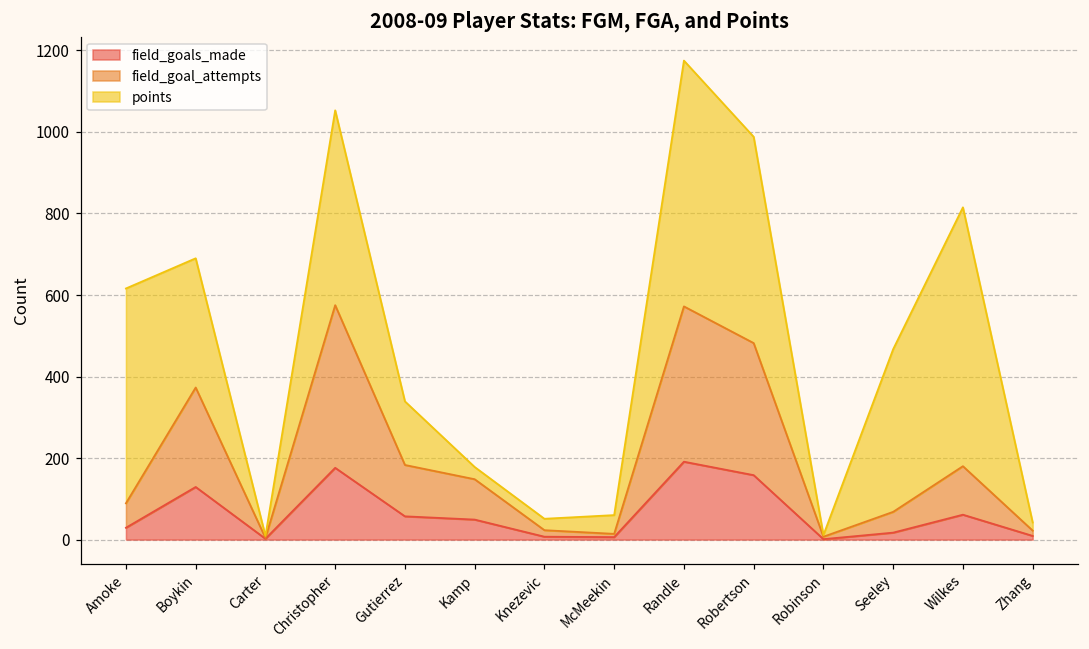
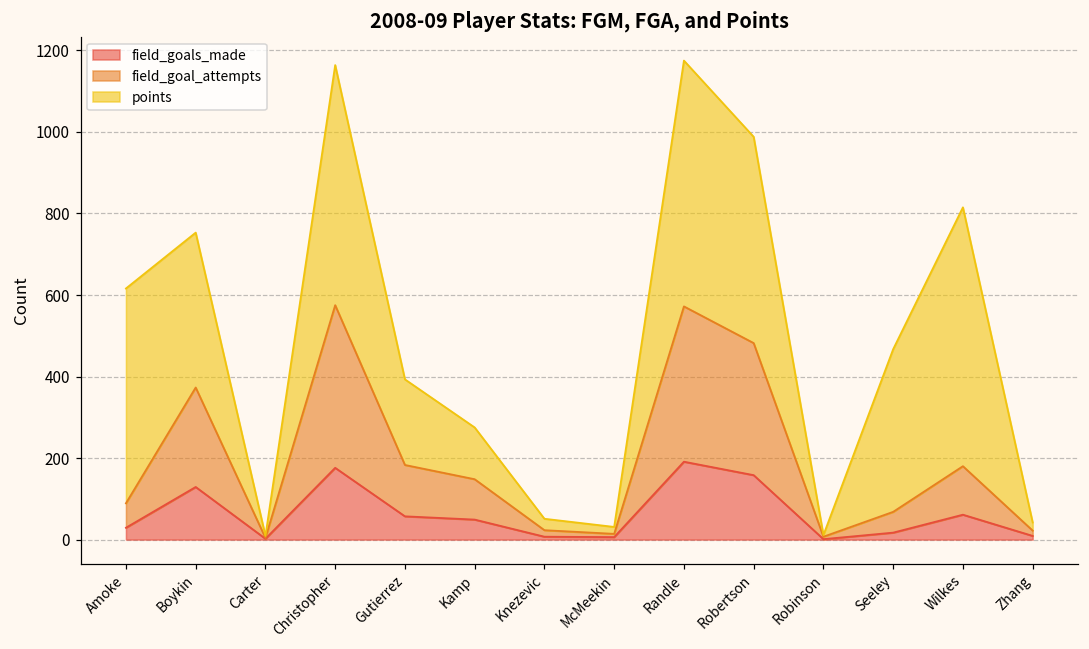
points, Boykin: 320 -> 380
points, Christopher: 480 -> 590
points, Gutierrez: 160 -> 210
points, Kamp: 30 -> 130
points, McMeekin: 50 -> 20
